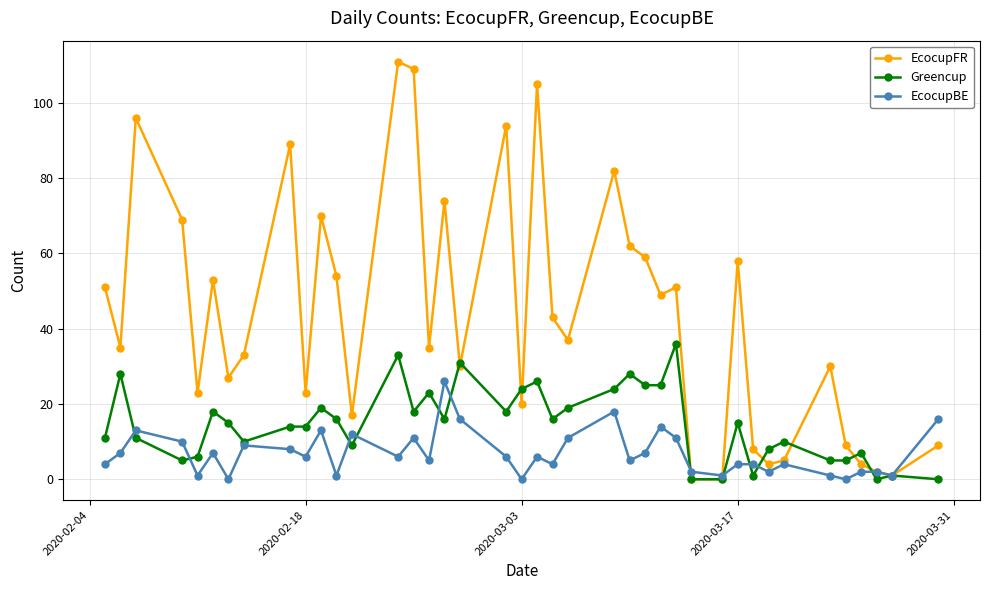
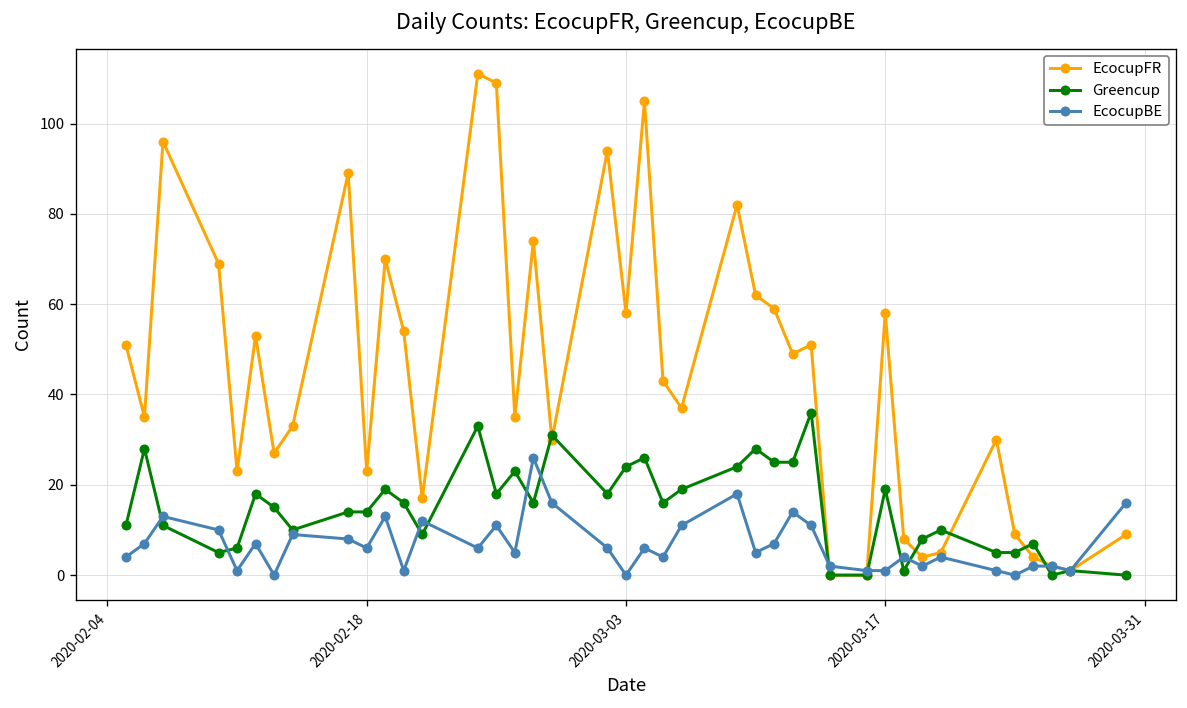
EcocupFR, 2020-03-03: 20 -> 58
Greencup, 2020-03-17: 15 -> 19
EcocupBE, 2020-03-17: 4 -> 1
